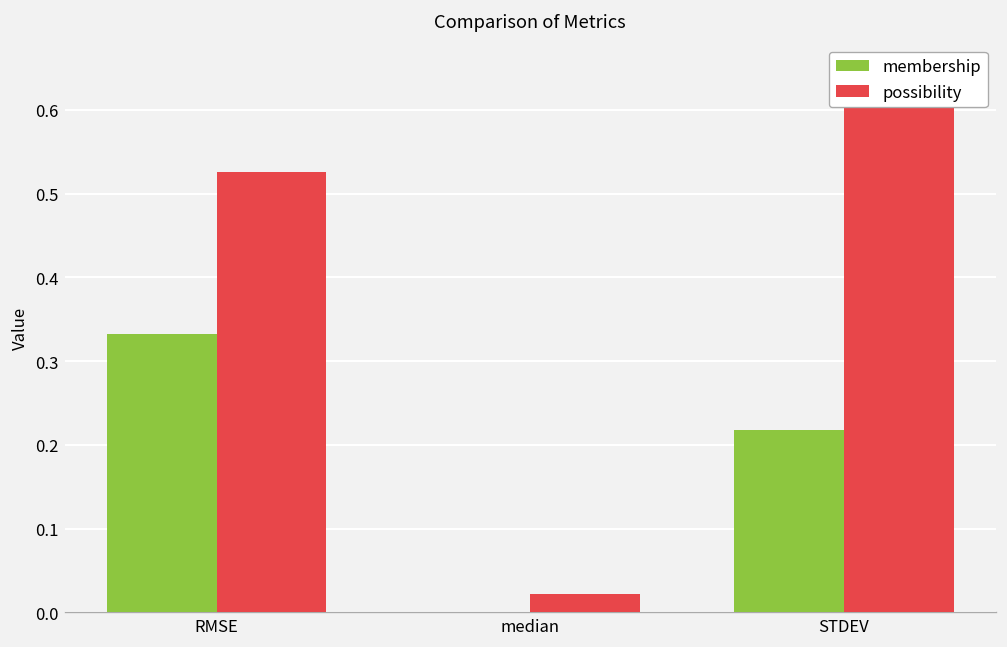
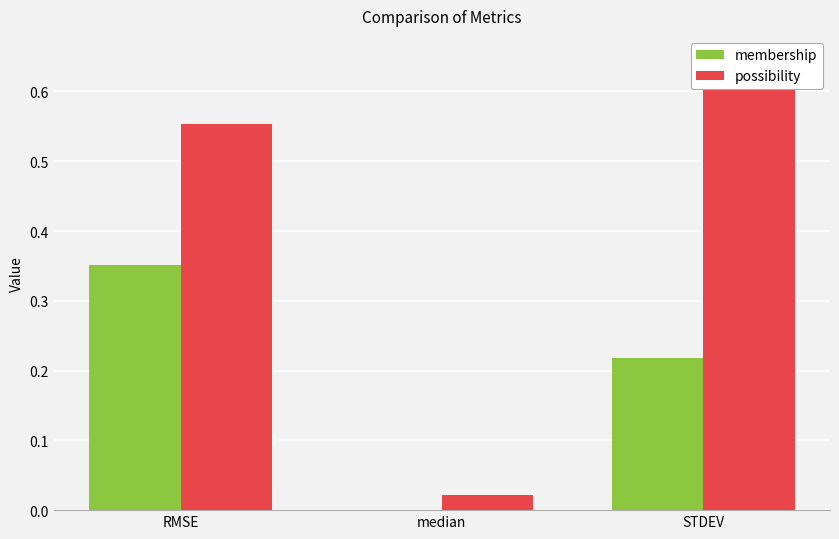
membership, RMSE: 0.33 -> 0.35
possibility, RMSE: 0.53 -> 0.55
